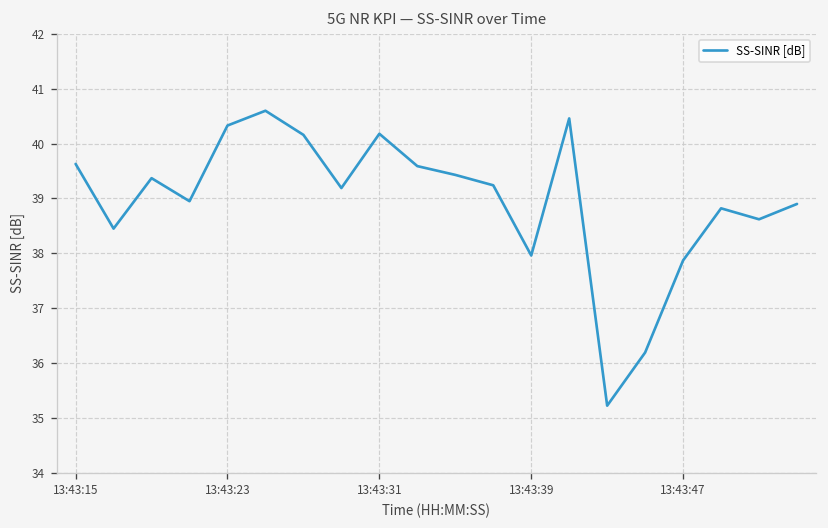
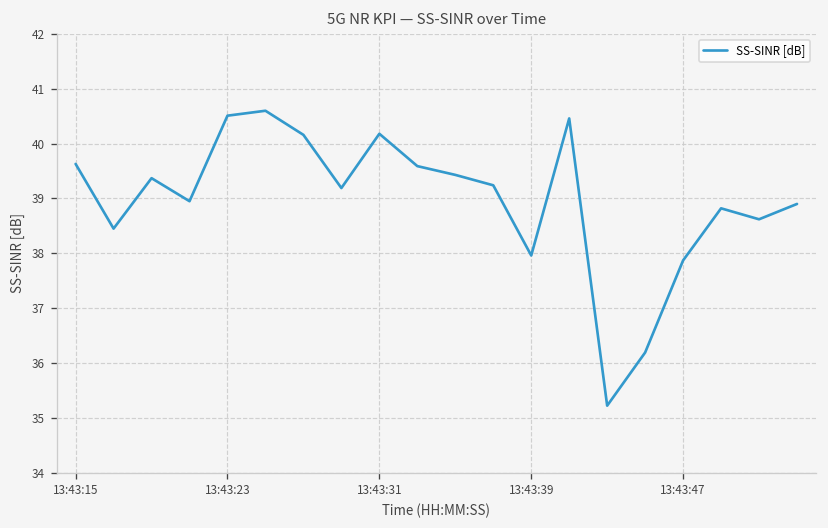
13:43:23: 40.3 -> 40.5
